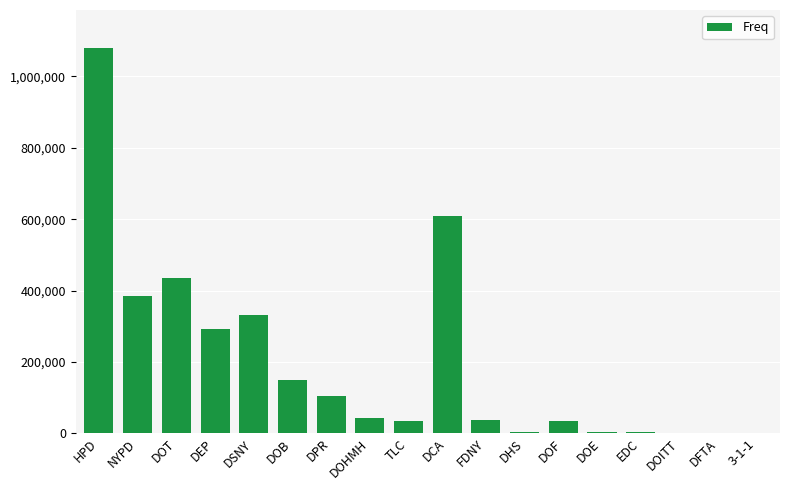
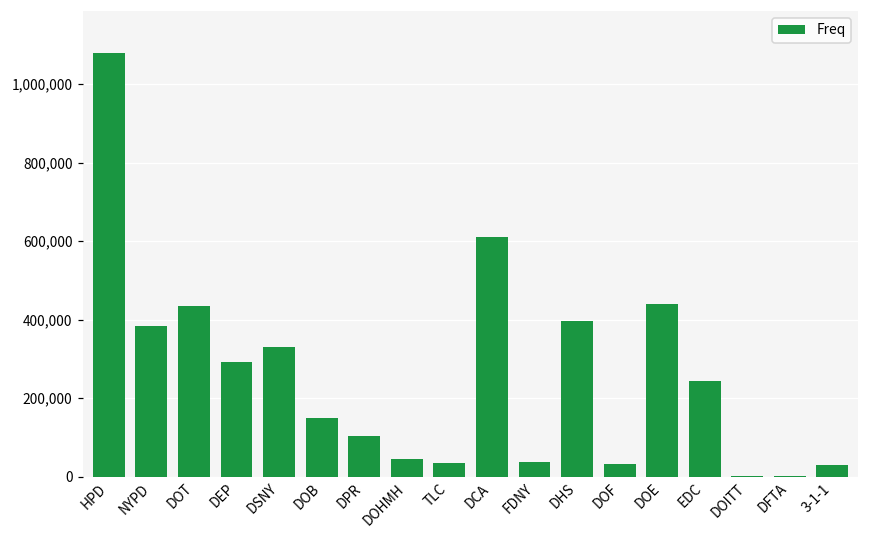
DHS: 0 -> 400,000
DOE: 0 -> 440,000
EDC: 0 -> 240,000
3-1-1: 0 -> 30,000
